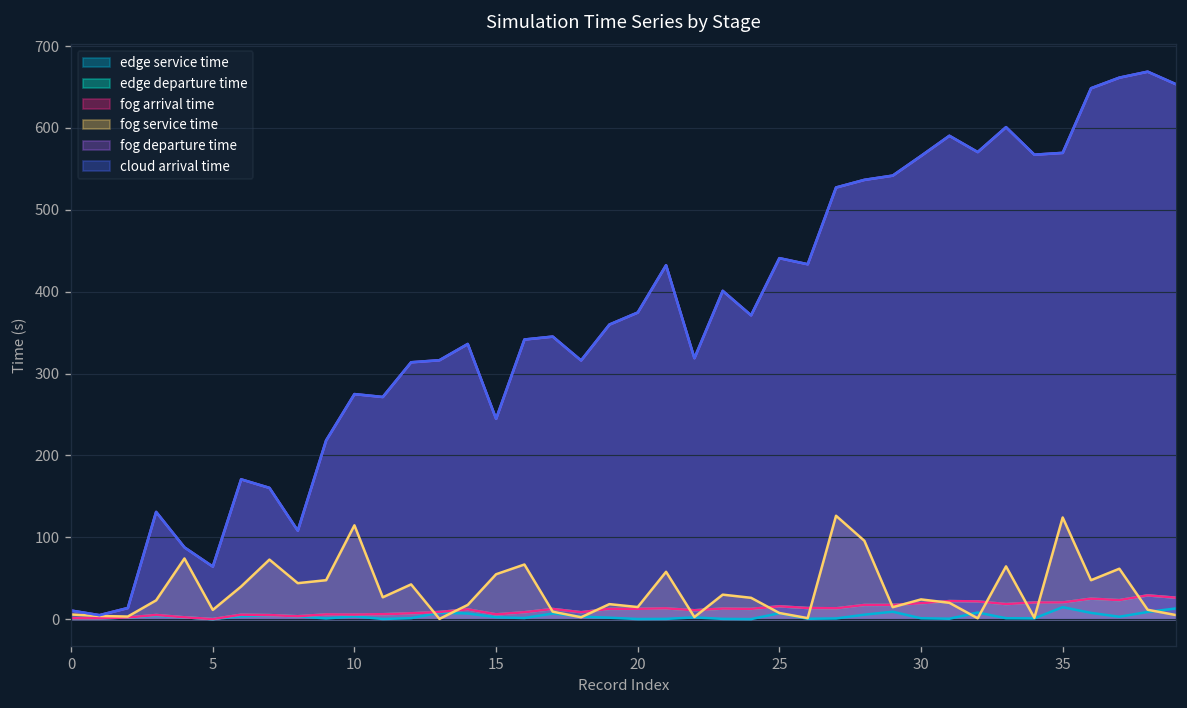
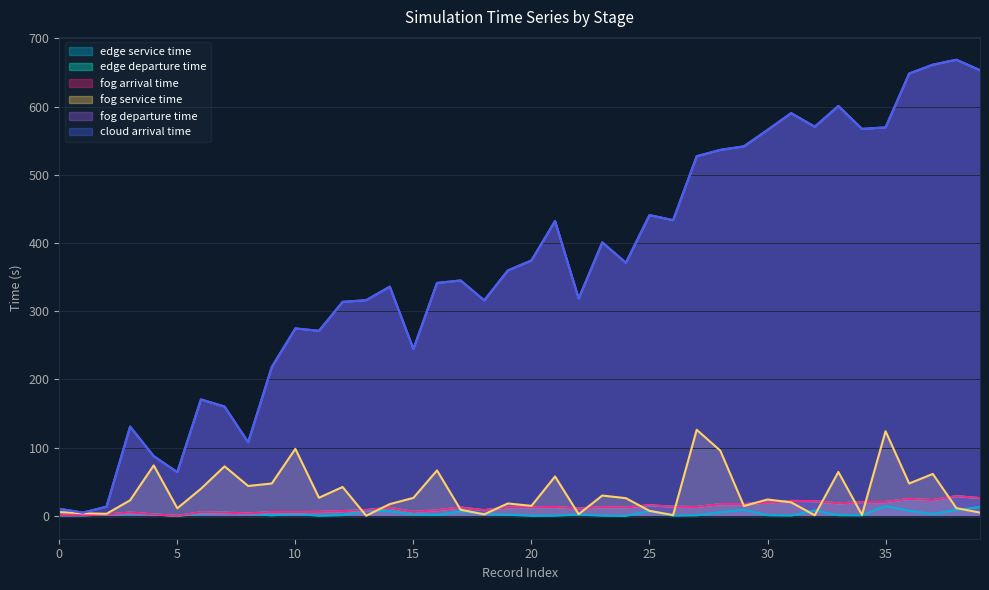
fog service time, 10: 110 -> 100
fog service time, 15: 50 -> 30
